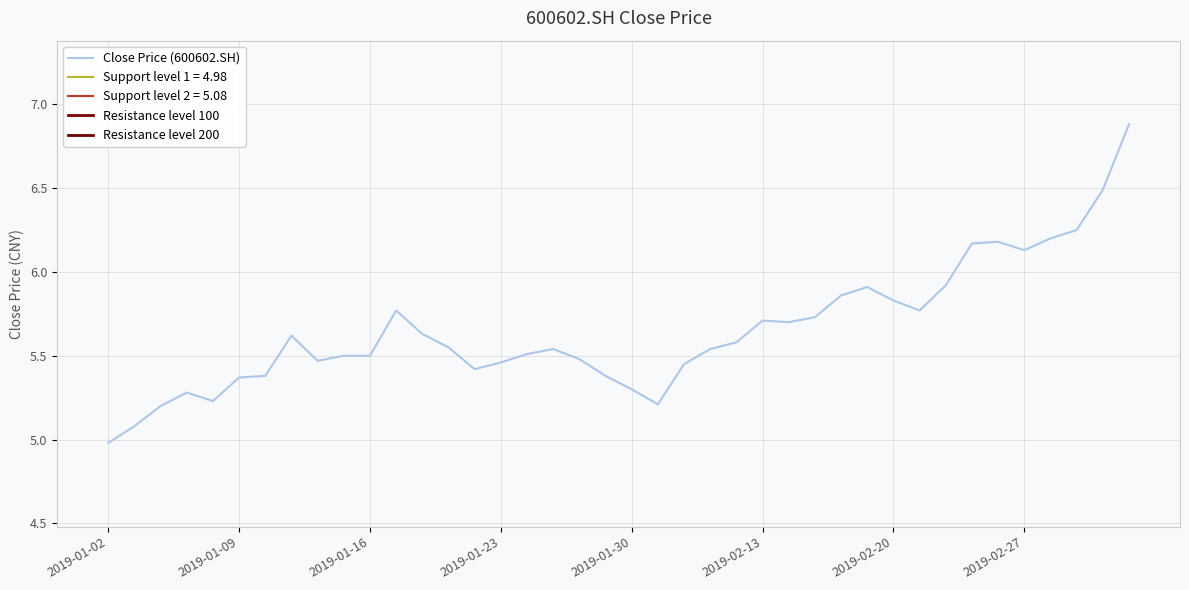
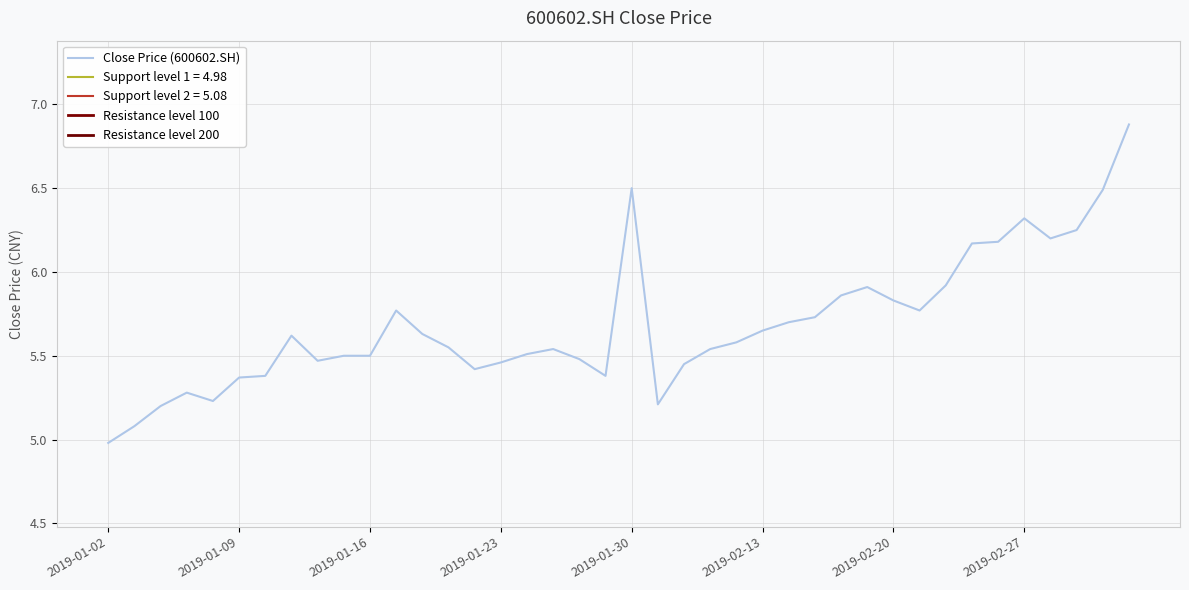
2019-01-30: 5.3 -> 6.5
2019-02-13: 5.71 -> 5.65
2019-02-27: 6.13 -> 6.32
